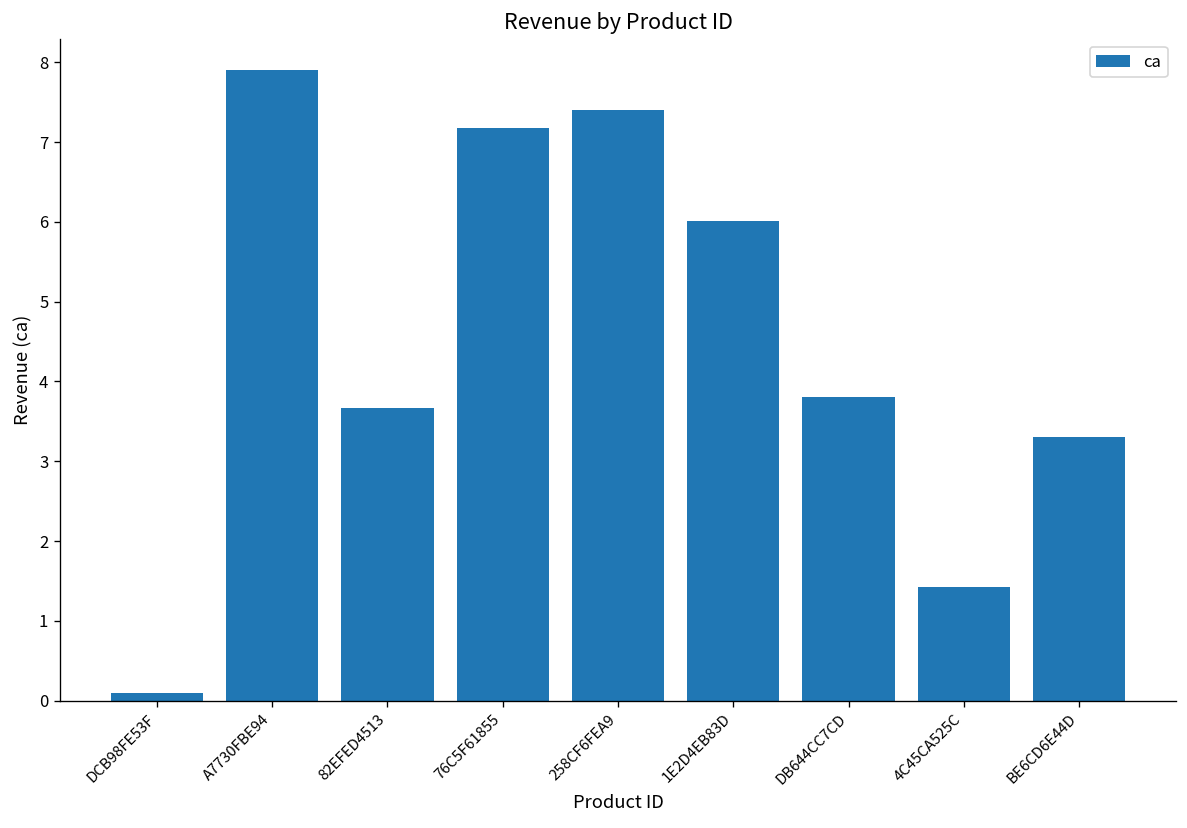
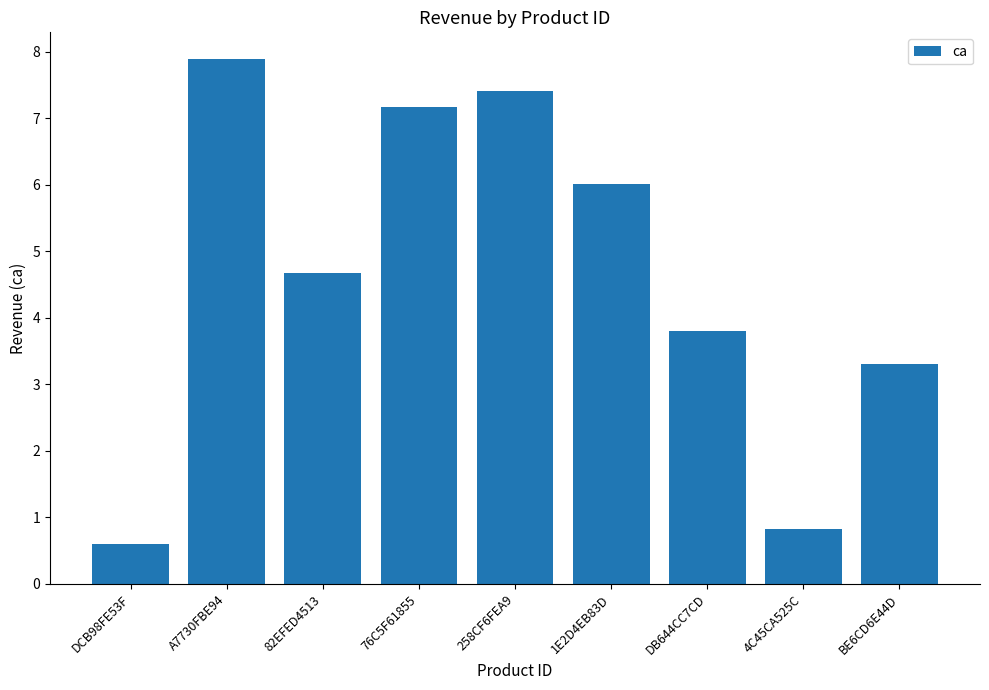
DCB98FE53F: 0.1 -> 0.6
82EFED4513: 3.7 -> 4.7
4C45CA525C: 1.4 -> 0.8
